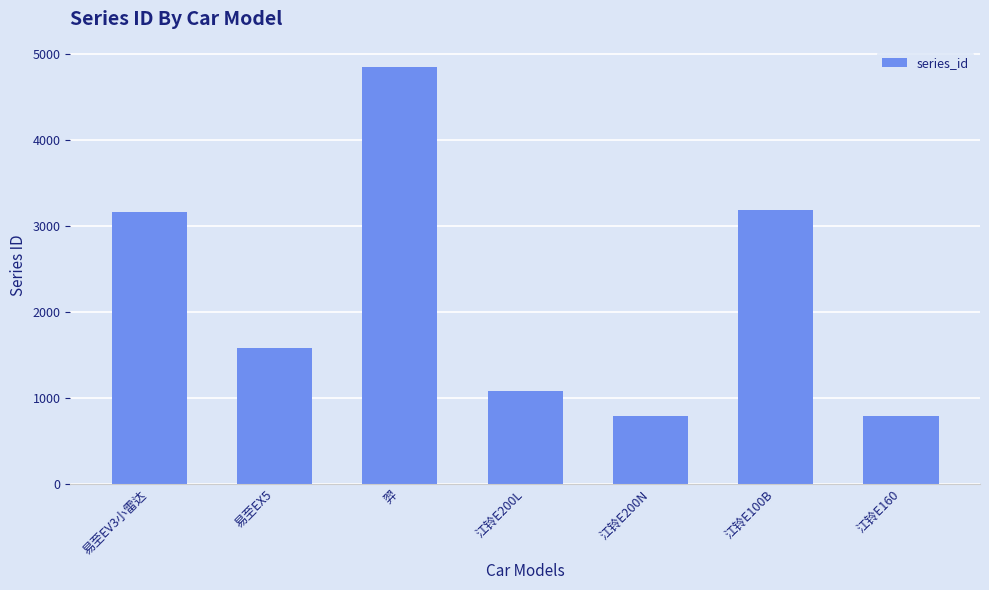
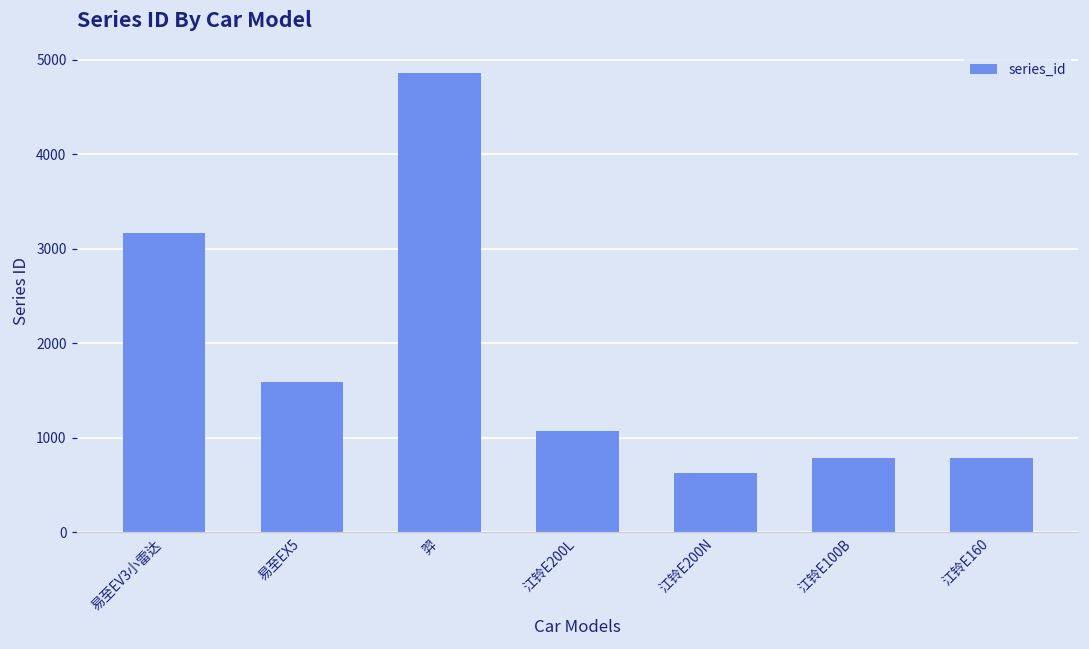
江铃E200N: 800 -> 600
江铃E100B: 3200 -> 800
